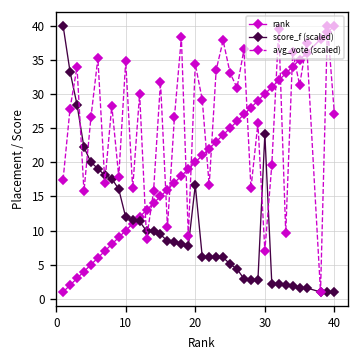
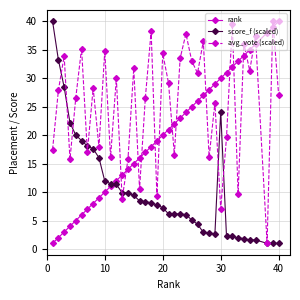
score_f (scaled), 20: 17 -> 7
